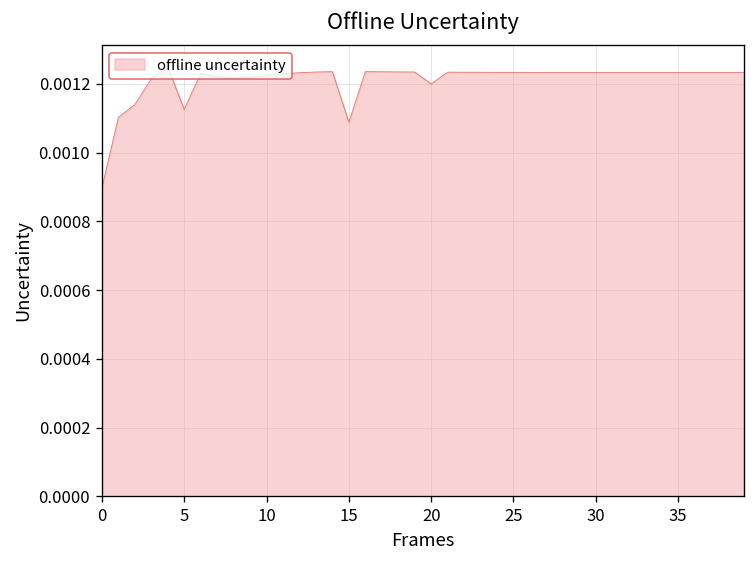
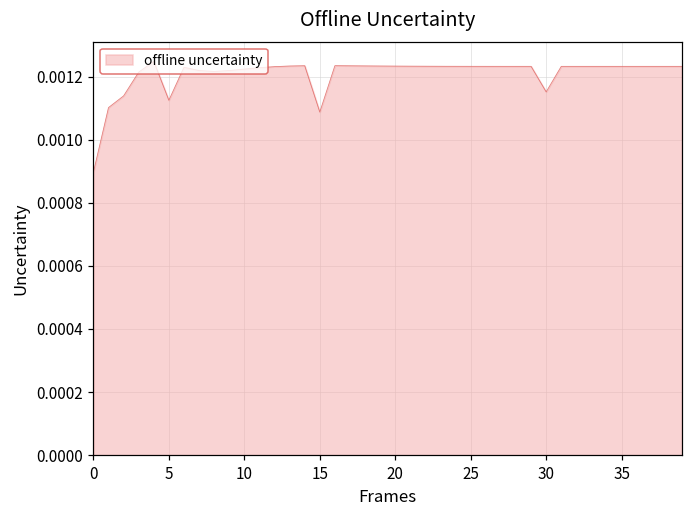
20: 0.00120 -> 0.00123
30: 0.00123 -> 0.00115
